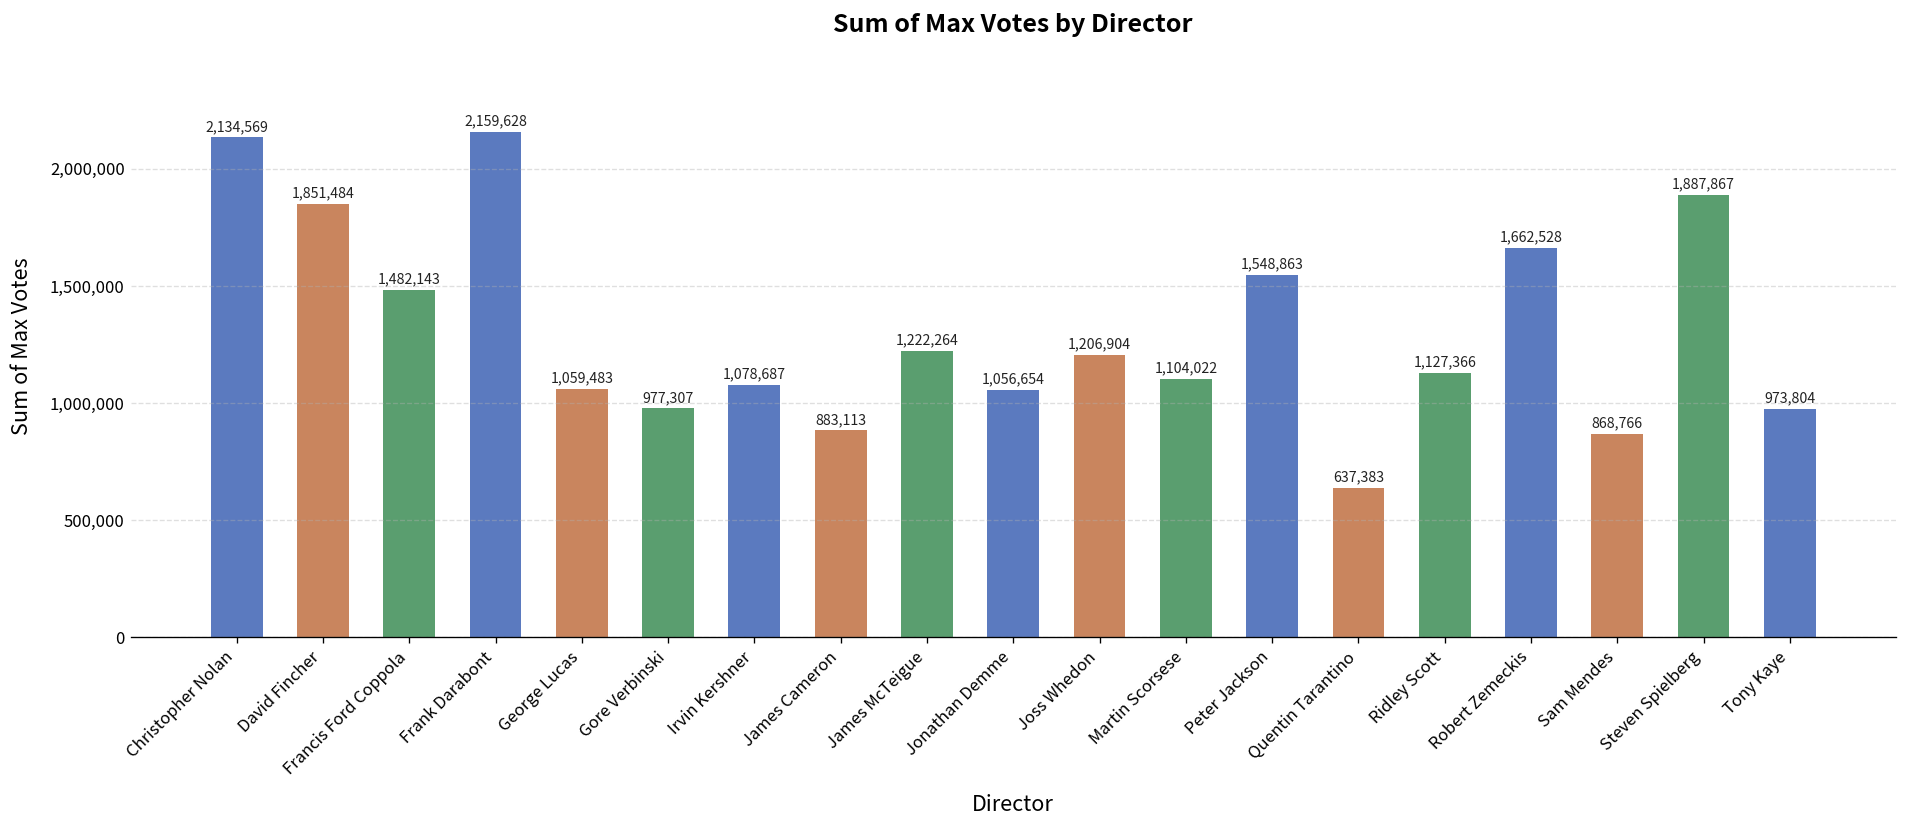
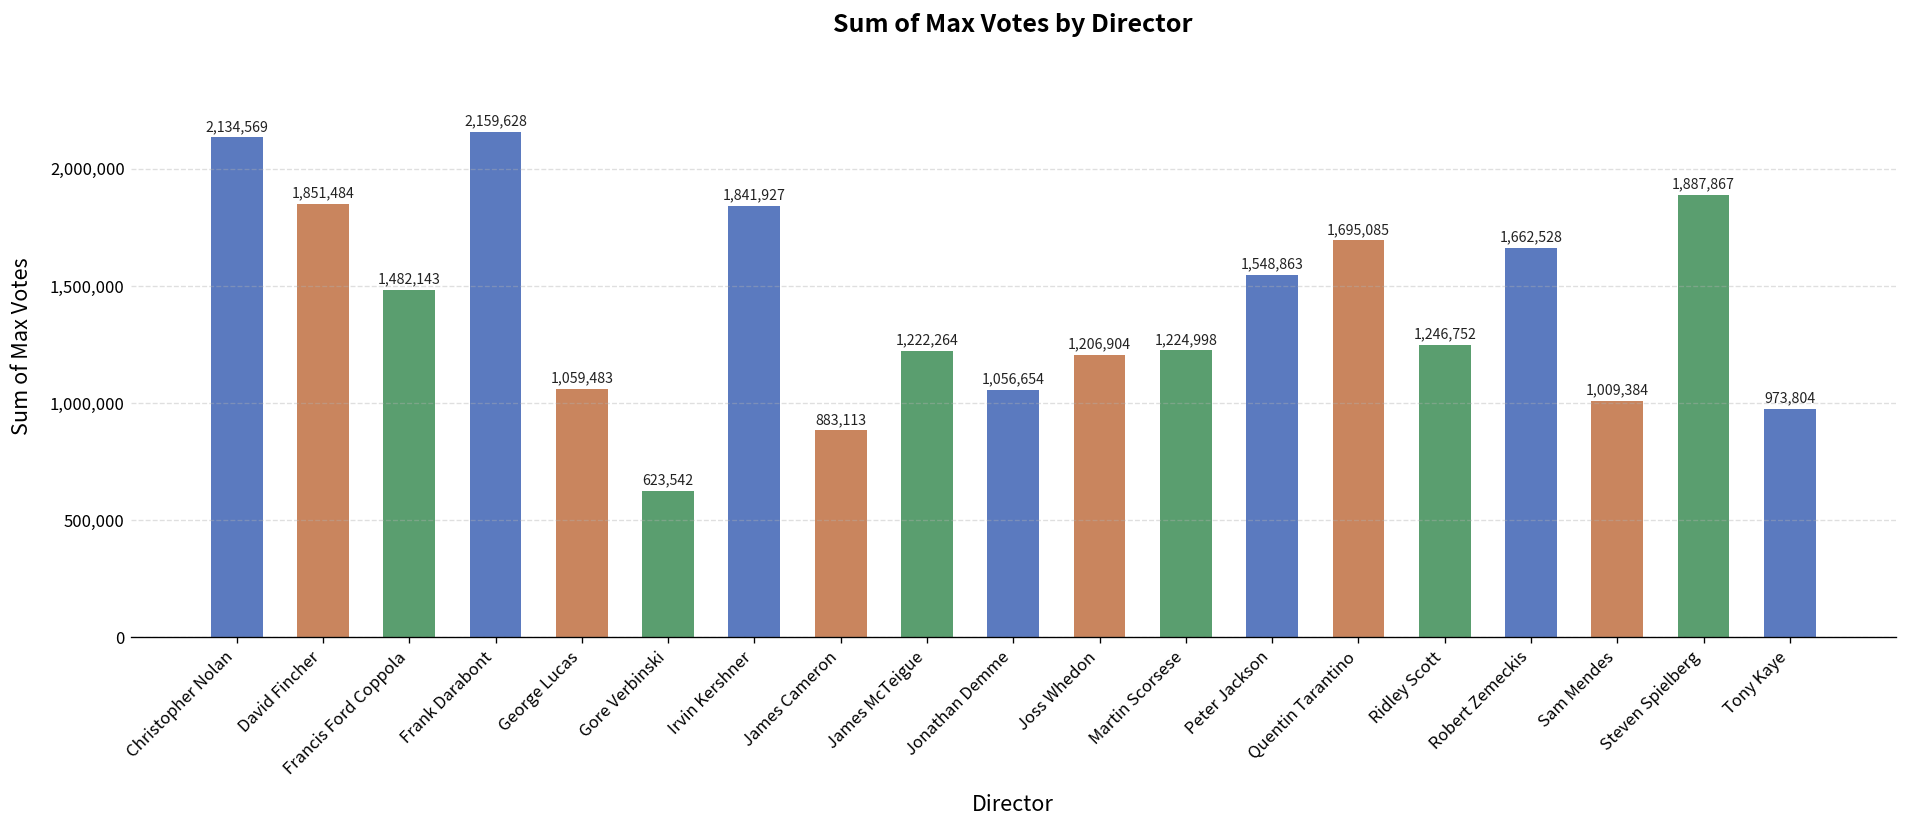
Gore Verbinski: 977,307 -> 623,542
Irvin Kershner: 1,078,687 -> 1,841,927
Martin Scorsese: 1,104,022 -> 1,224,998
Quentin Tarantino: 637,383 -> 1,695,085
Ridley Scott: 1,127,366 -> 1,246,752
Sam Mendes: 868,766 -> 1,009,384
